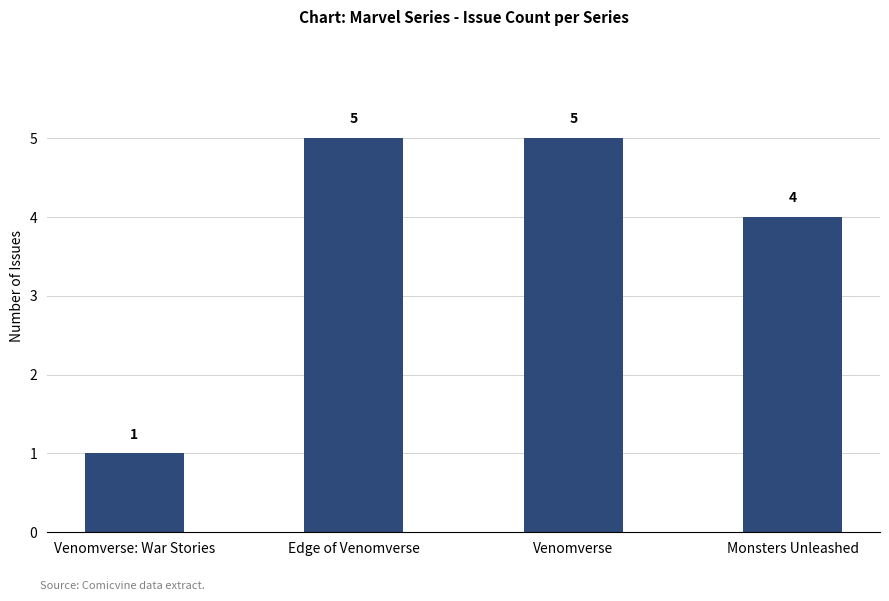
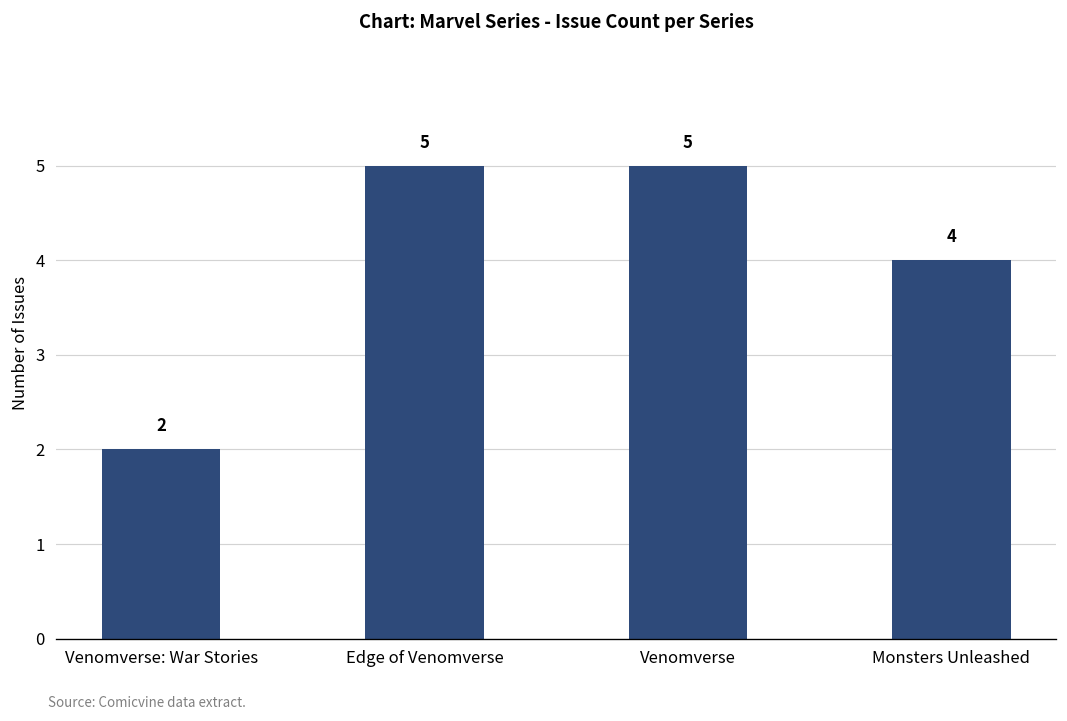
Venomverse: War Stories: 1 -> 2
